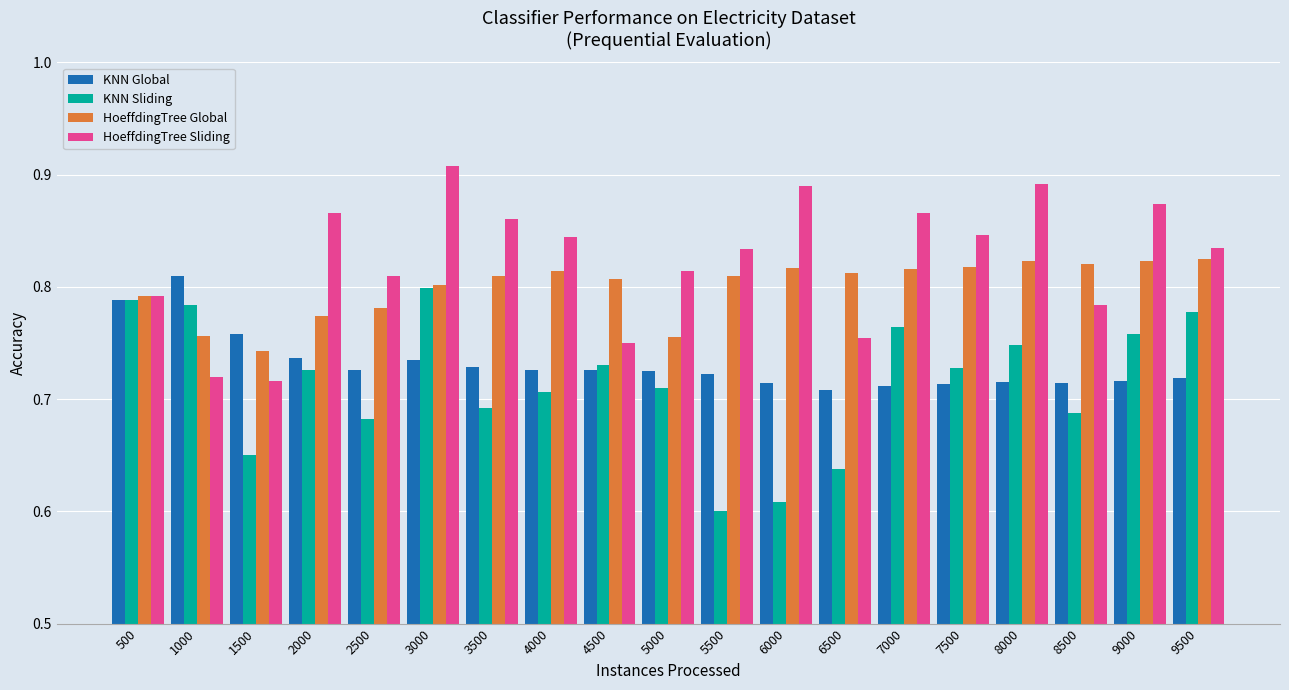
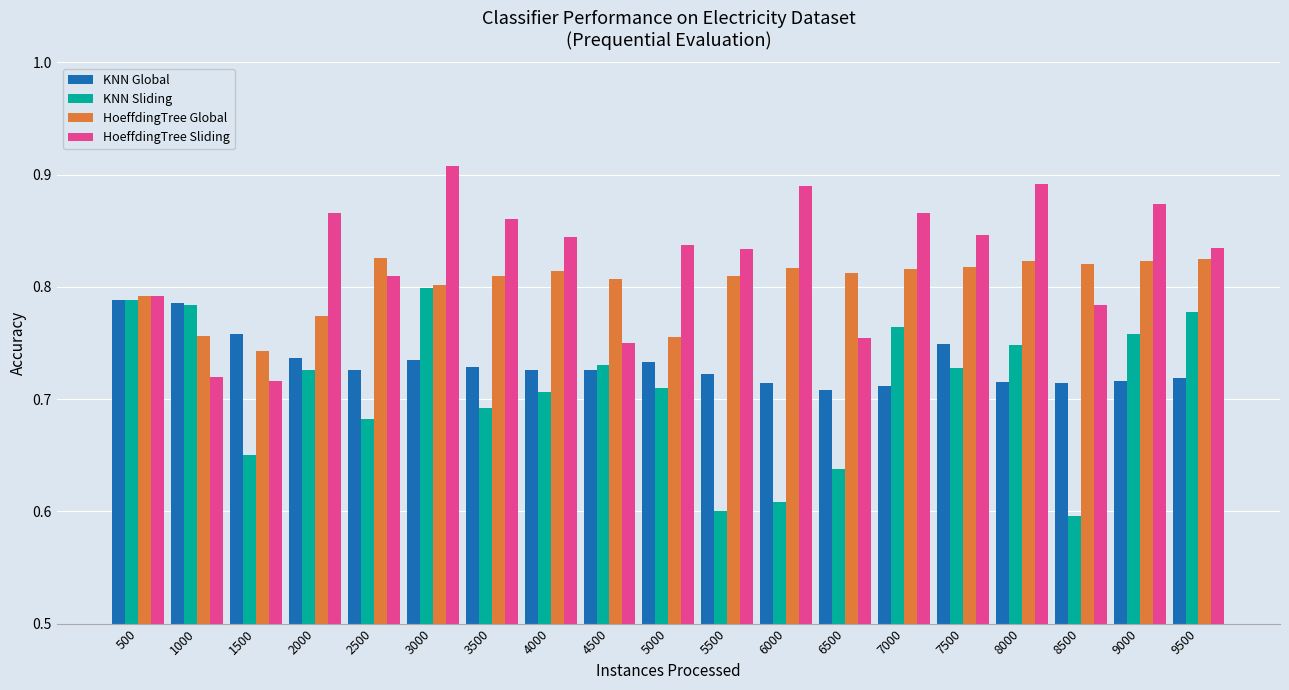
KNN Global, 1000: 0.810 -> 0.786
HoeffdingTree Global, 2500: 0.781 -> 0.826
KNN Global, 5000: 0.725 -> 0.733
HoeffdingTree Sliding, 5000: 0.814 -> 0.837
KNN Global, 7500: 0.713 -> 0.749
KNN Sliding, 8500: 0.688 -> 0.596
